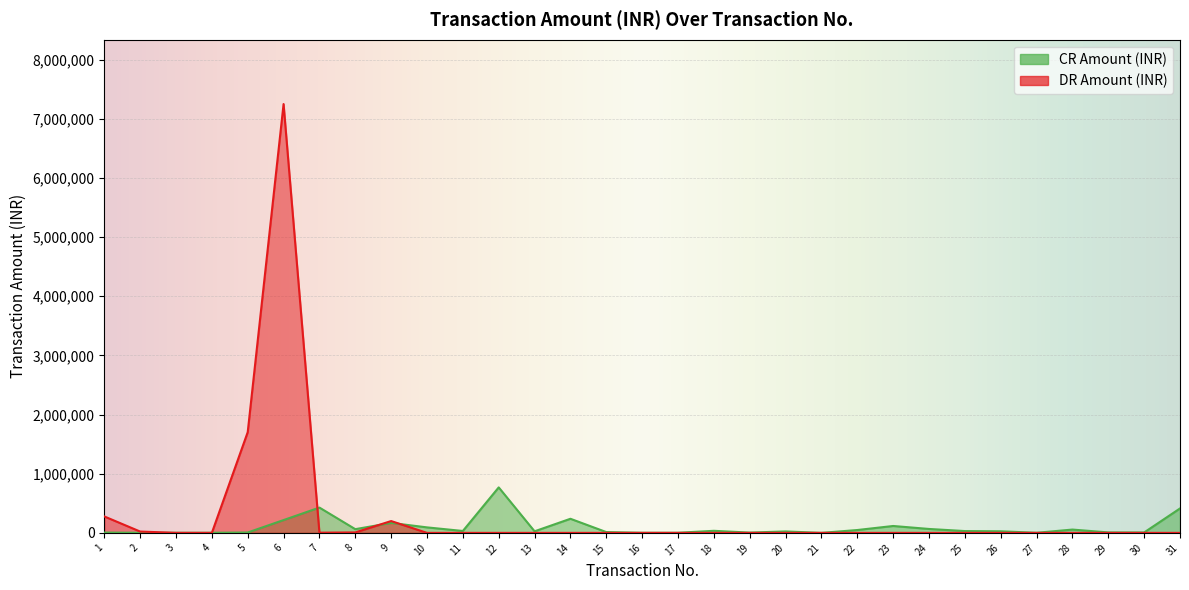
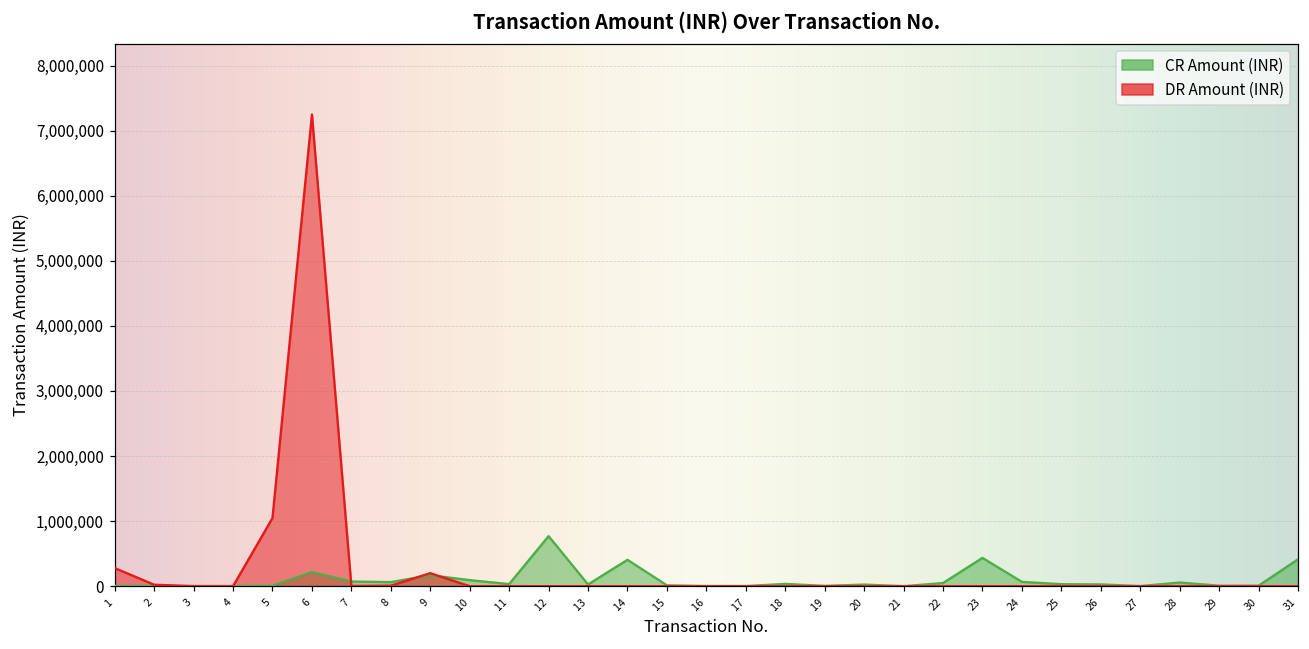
DR Amount (INR), 5: 1,700,000 -> 1,000,000
CR Amount (INR), 7: 400,000 -> 100,000
CR Amount (INR), 14: 200,000 -> 400,000
CR Amount (INR), 23: 100,000 -> 400,000
